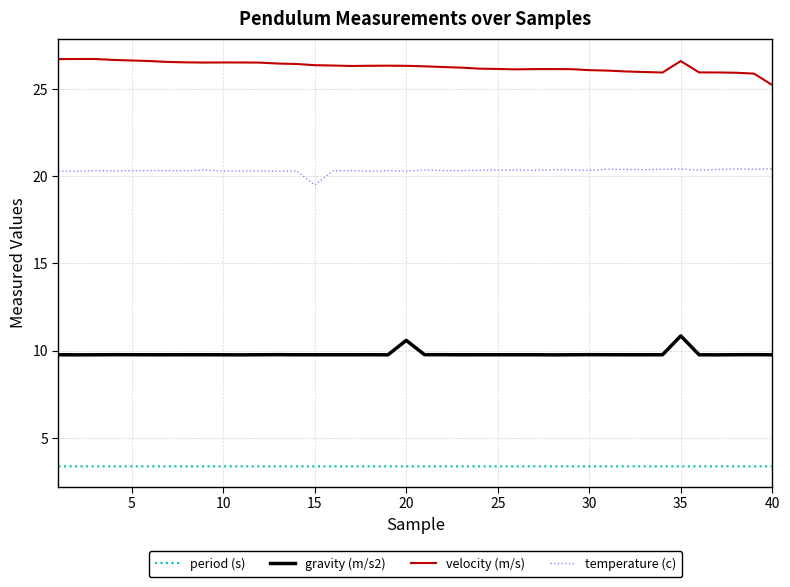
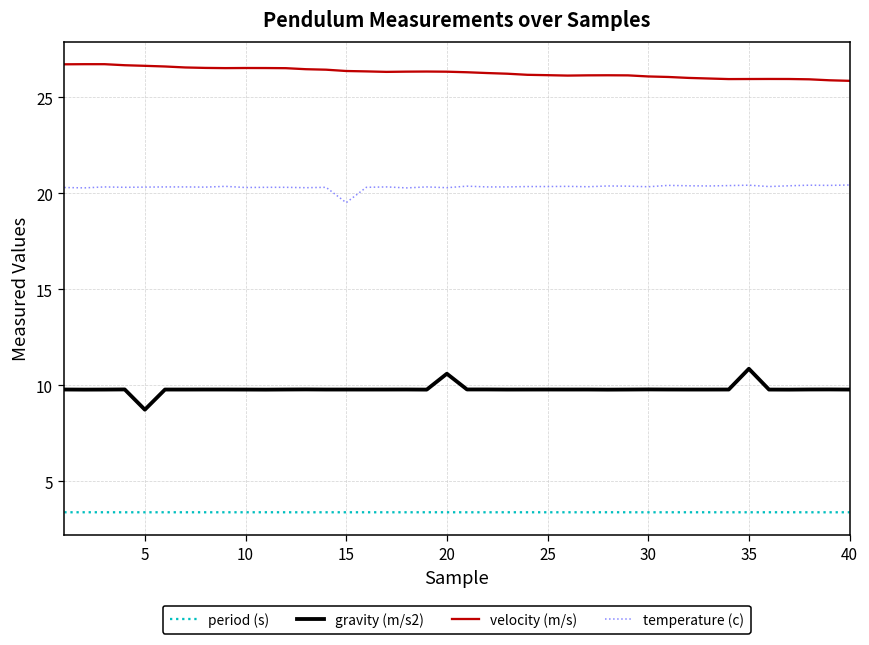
gravity (m/s2), 5: 9.8 -> 8.7
velocity (m/s), 35: 26.6 -> 25.9
velocity (m/s), 40: 25.2 -> 25.8
